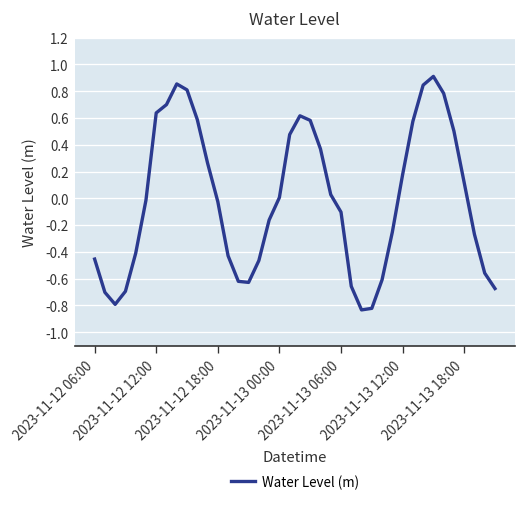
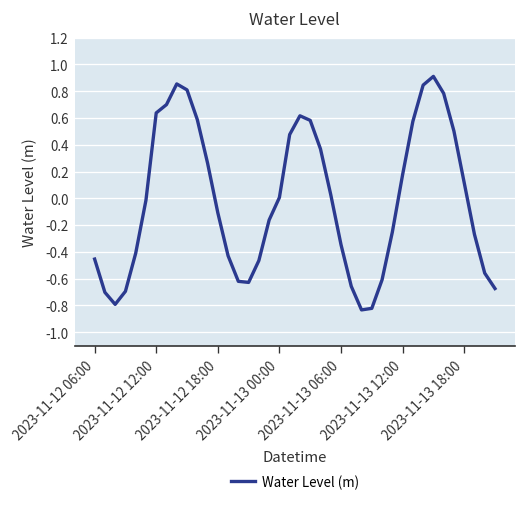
2023-11-12 18:00: -0.03 -> -0.11
2023-11-13 06:00: -0.10 -> -0.35
